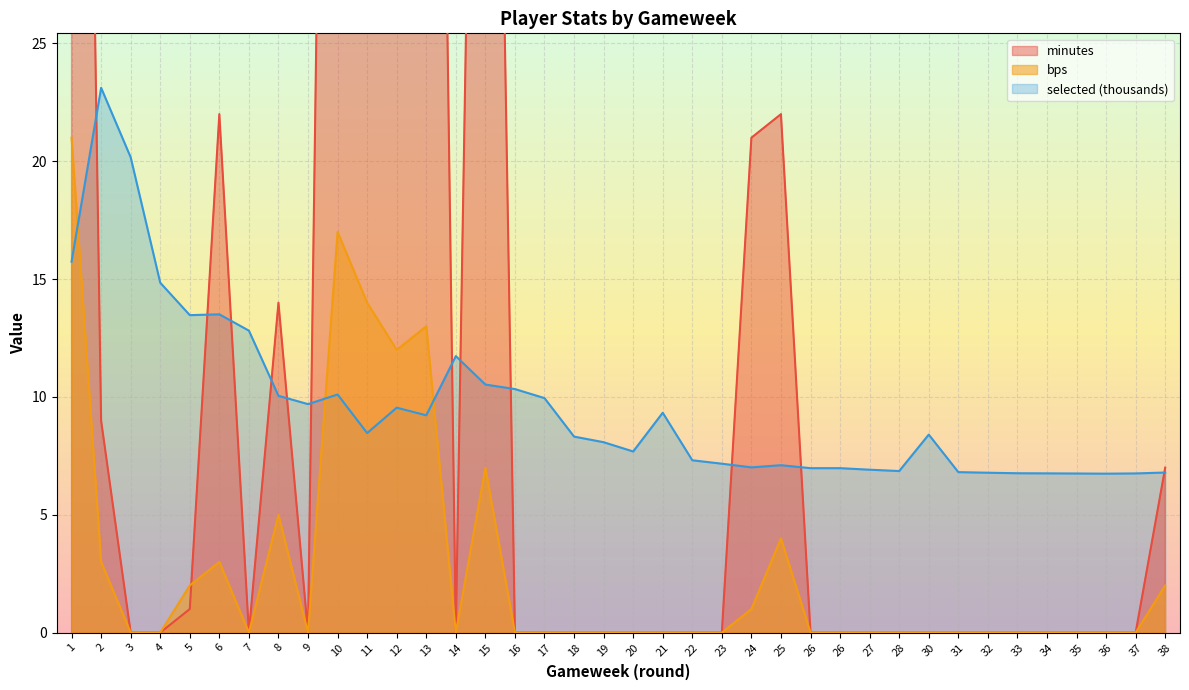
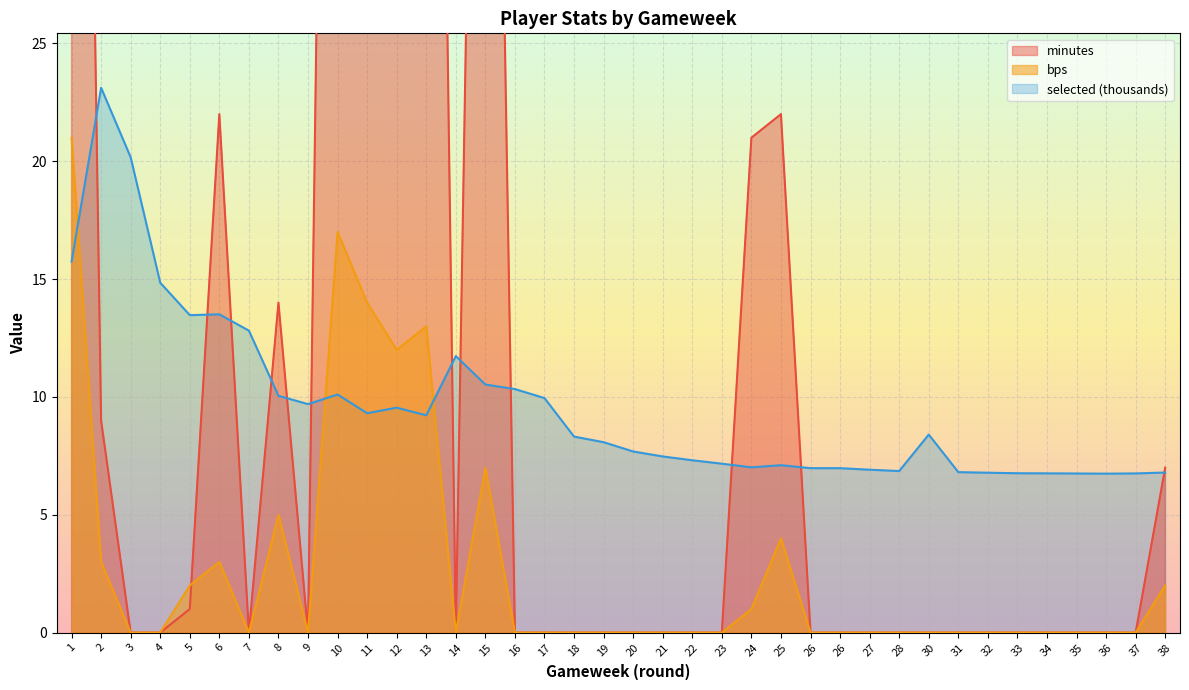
selected (thousands), 11: 8.5 -> 9.3
selected (thousands), 21: 9.3 -> 7.5
